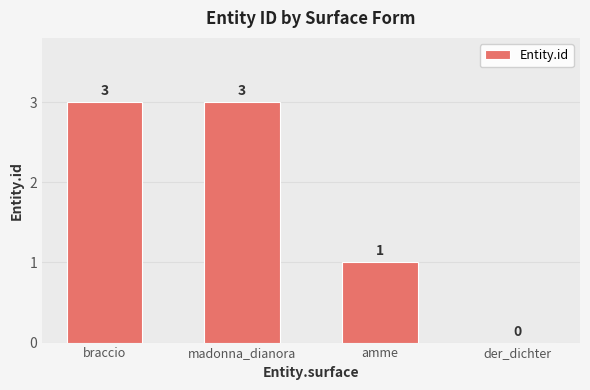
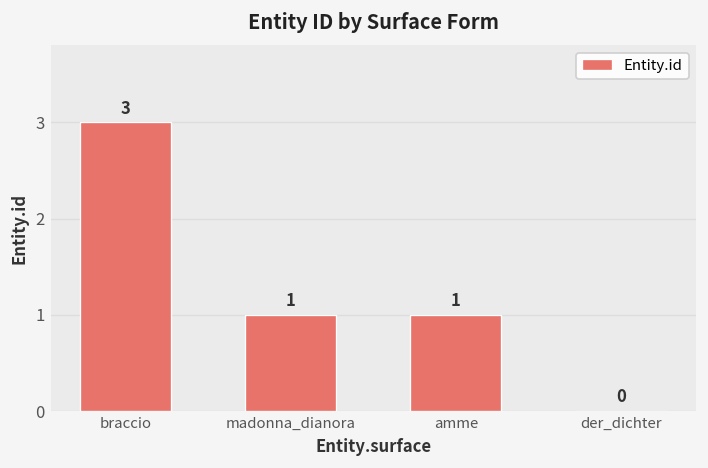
madonna_dianora: 3 -> 1
